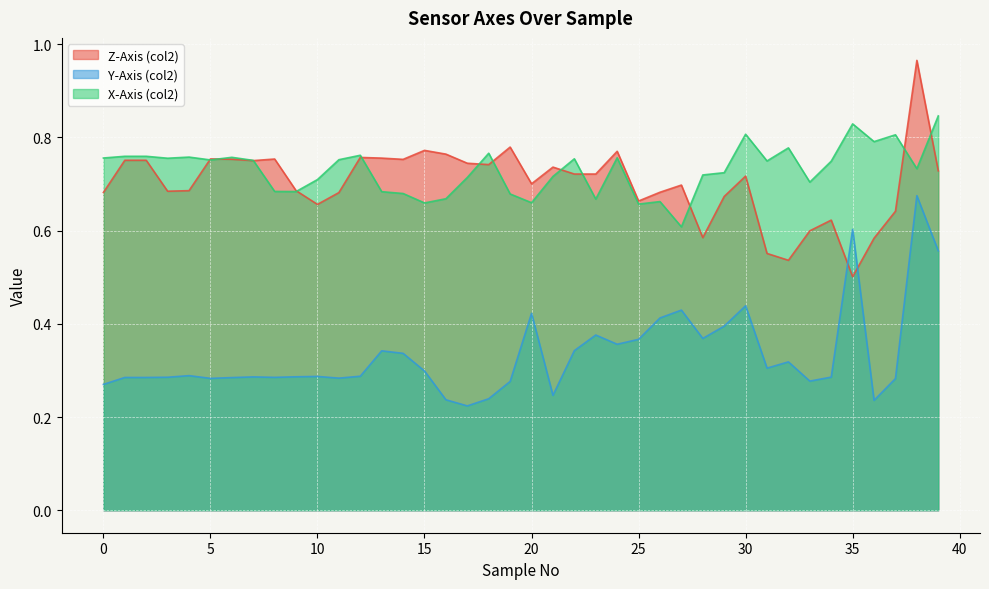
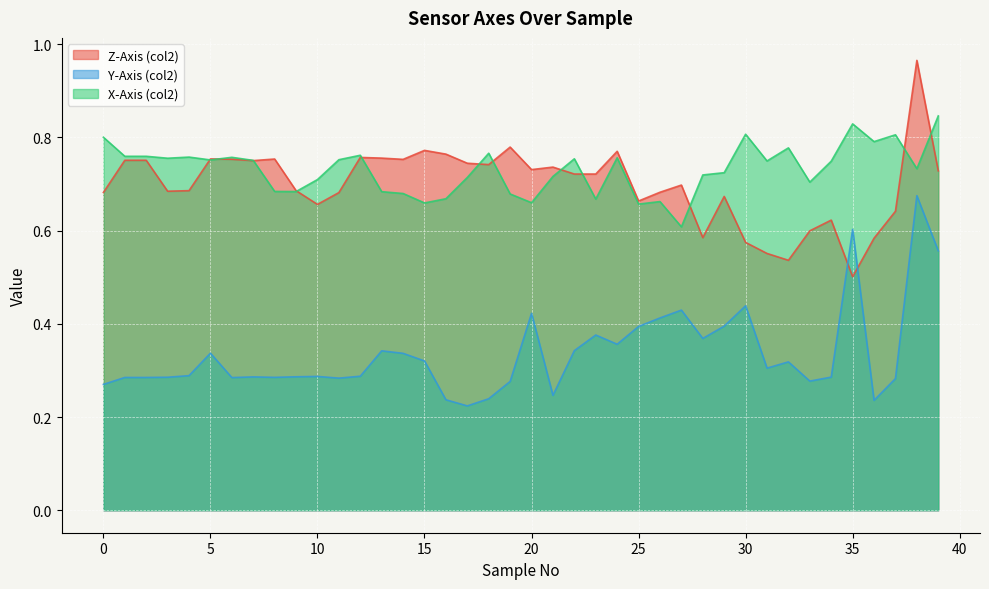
X-Axis (col2), 0: 0.76 -> 0.80
Y-Axis (col2), 5: 0.28 -> 0.34
Y-Axis (col2), 15: 0.30 -> 0.32
Z-Axis (col2), 20: 0.70 -> 0.73
Y-Axis (col2), 25: 0.37 -> 0.39
Z-Axis (col2), 30: 0.72 -> 0.57
